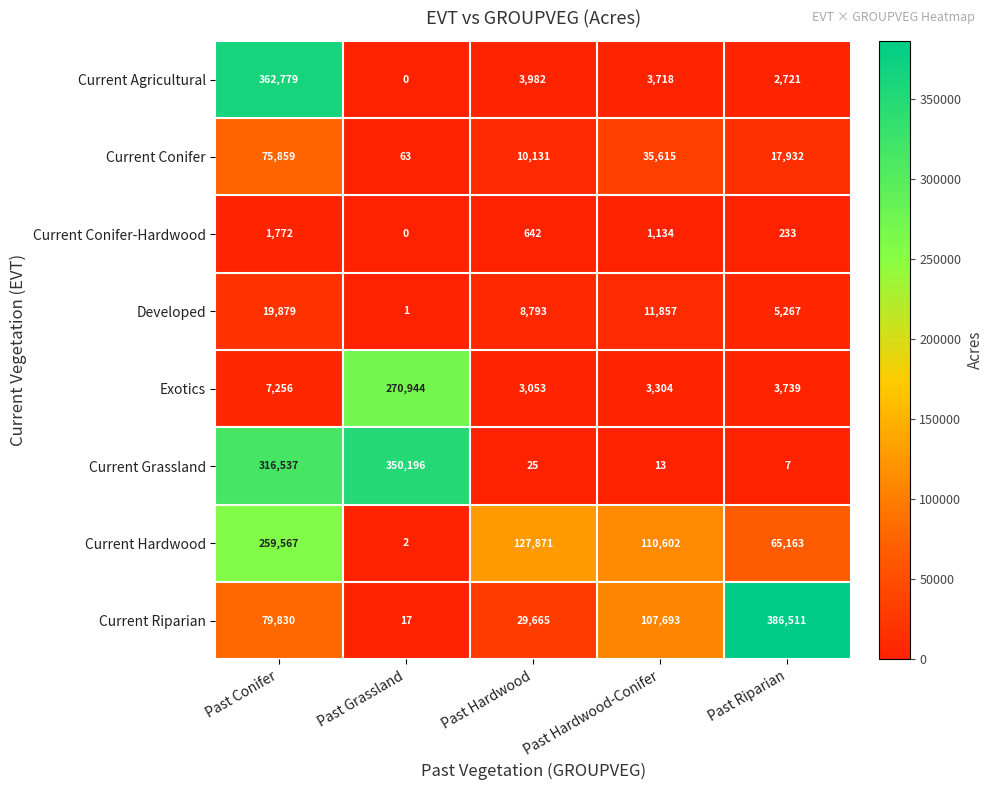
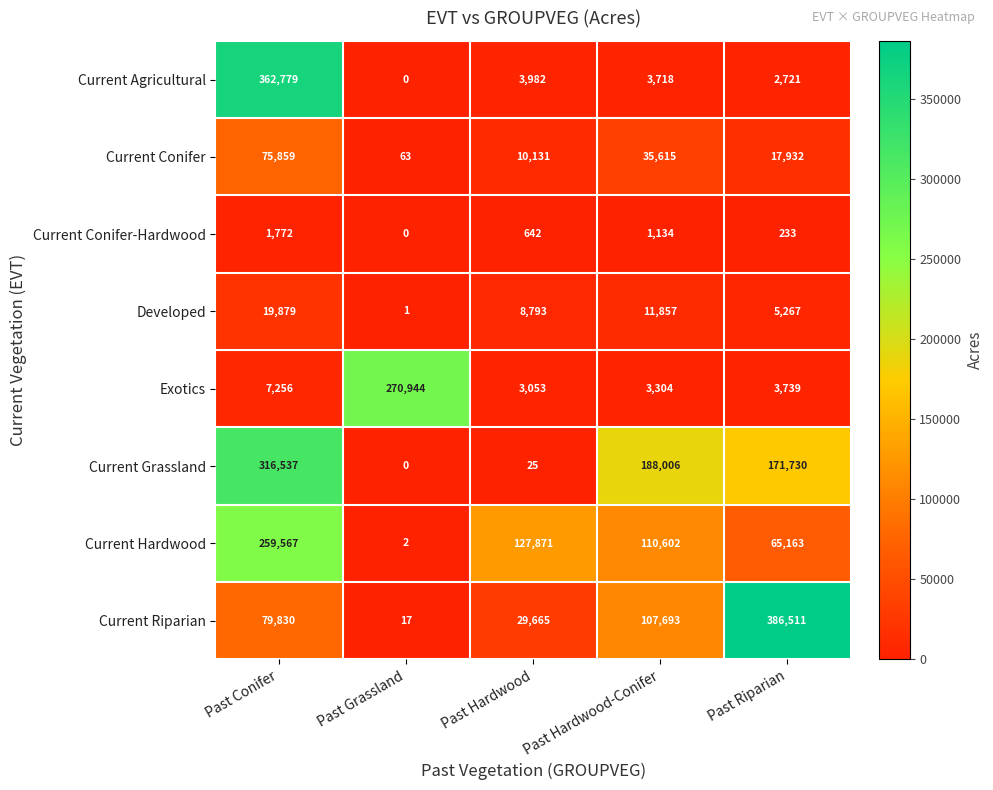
Current Grassland, Past Grassland: 350,196 -> 0
Current Grassland, Past Hardwood-Conifer: 13 -> 188,006
Current Grassland, Past Riparian: 7 -> 171,730
